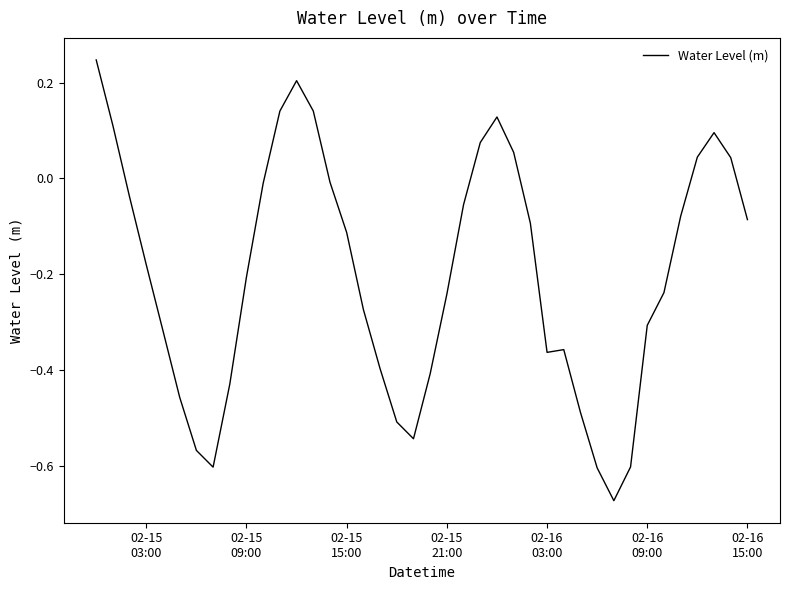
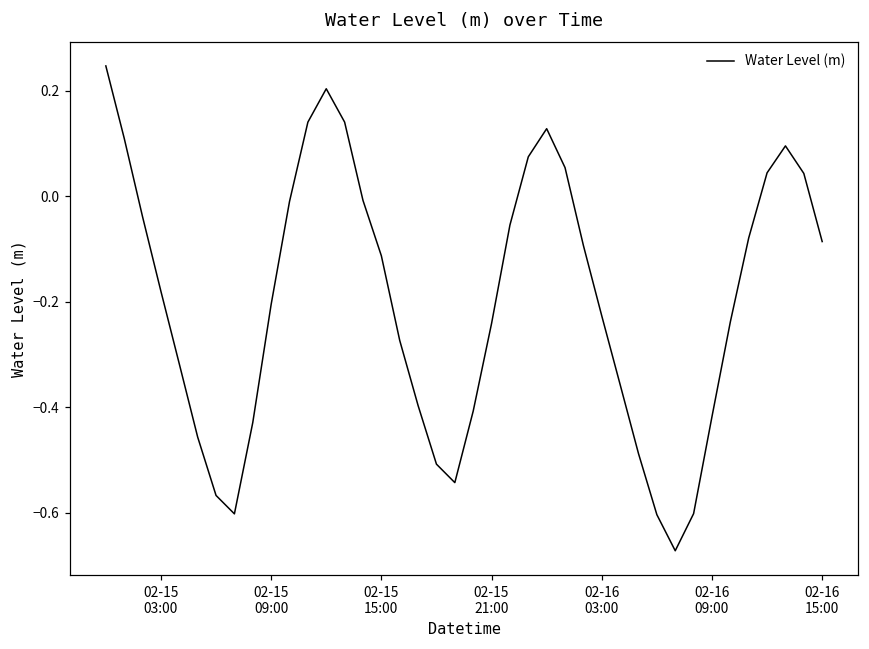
02-16 03:00: -0.36 -> -0.23
02-16 09:00: -0.31 -> -0.42
